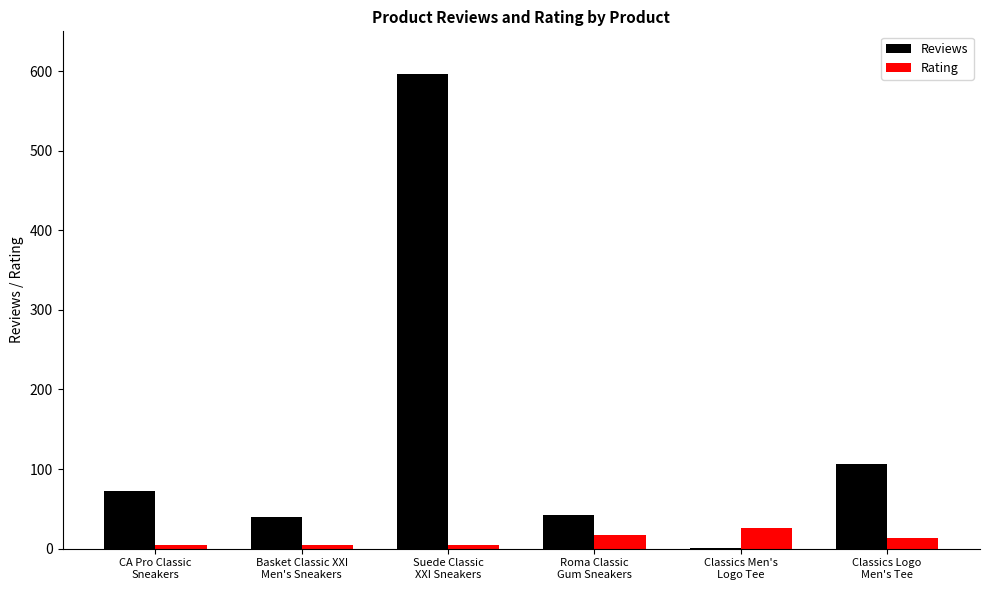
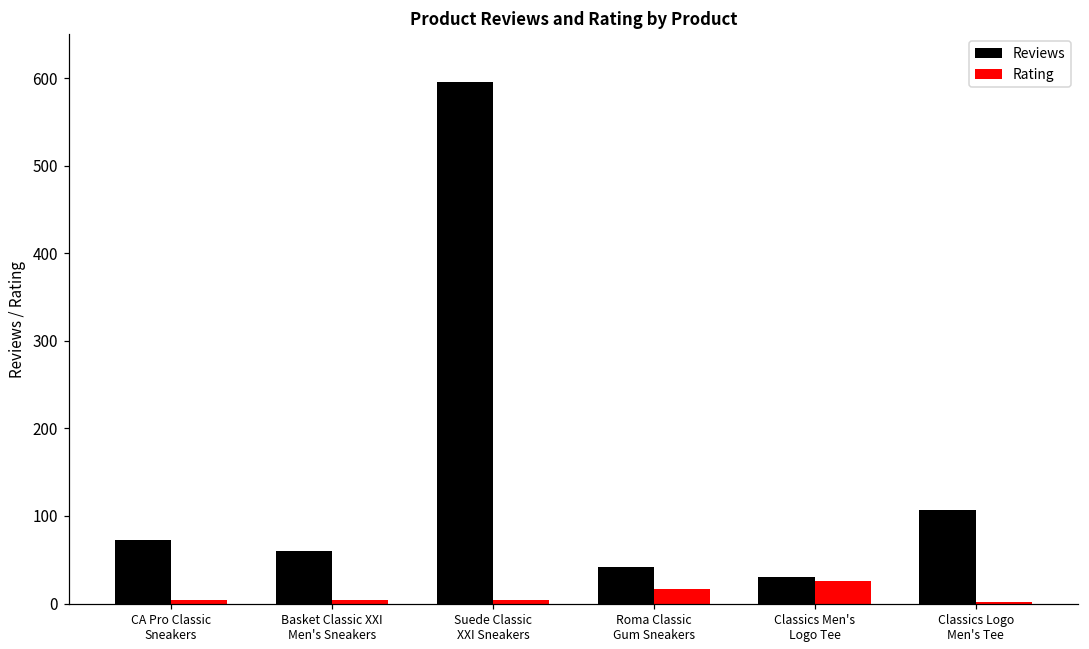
Reviews, Basket Classic XXI Men's Sneakers: 40 -> 60
Reviews, Classics Men's Logo Tee: 0 -> 30
Rating, Classics Logo Men's Tee: 10 -> 0
